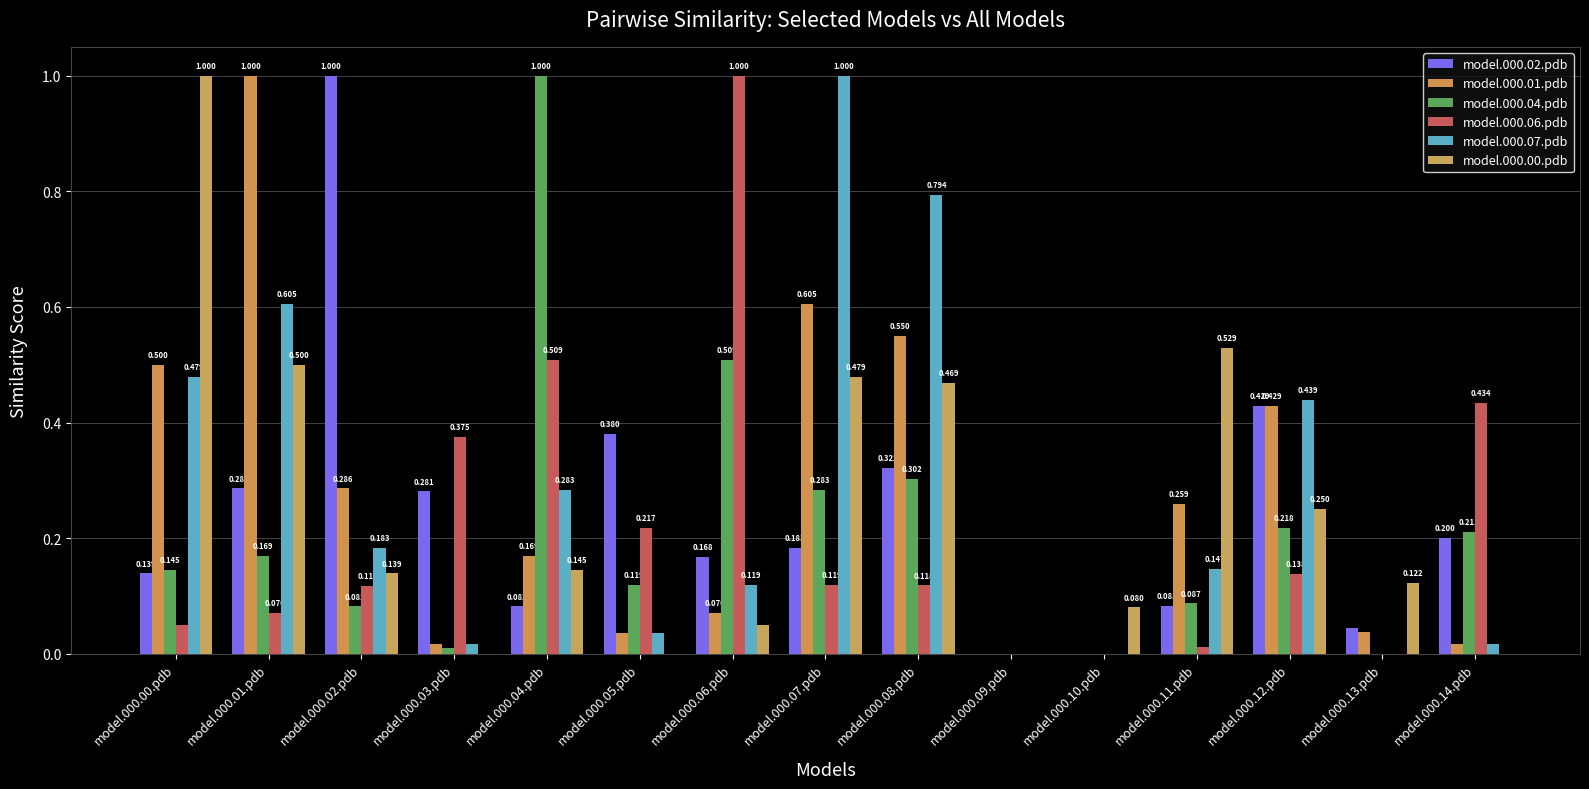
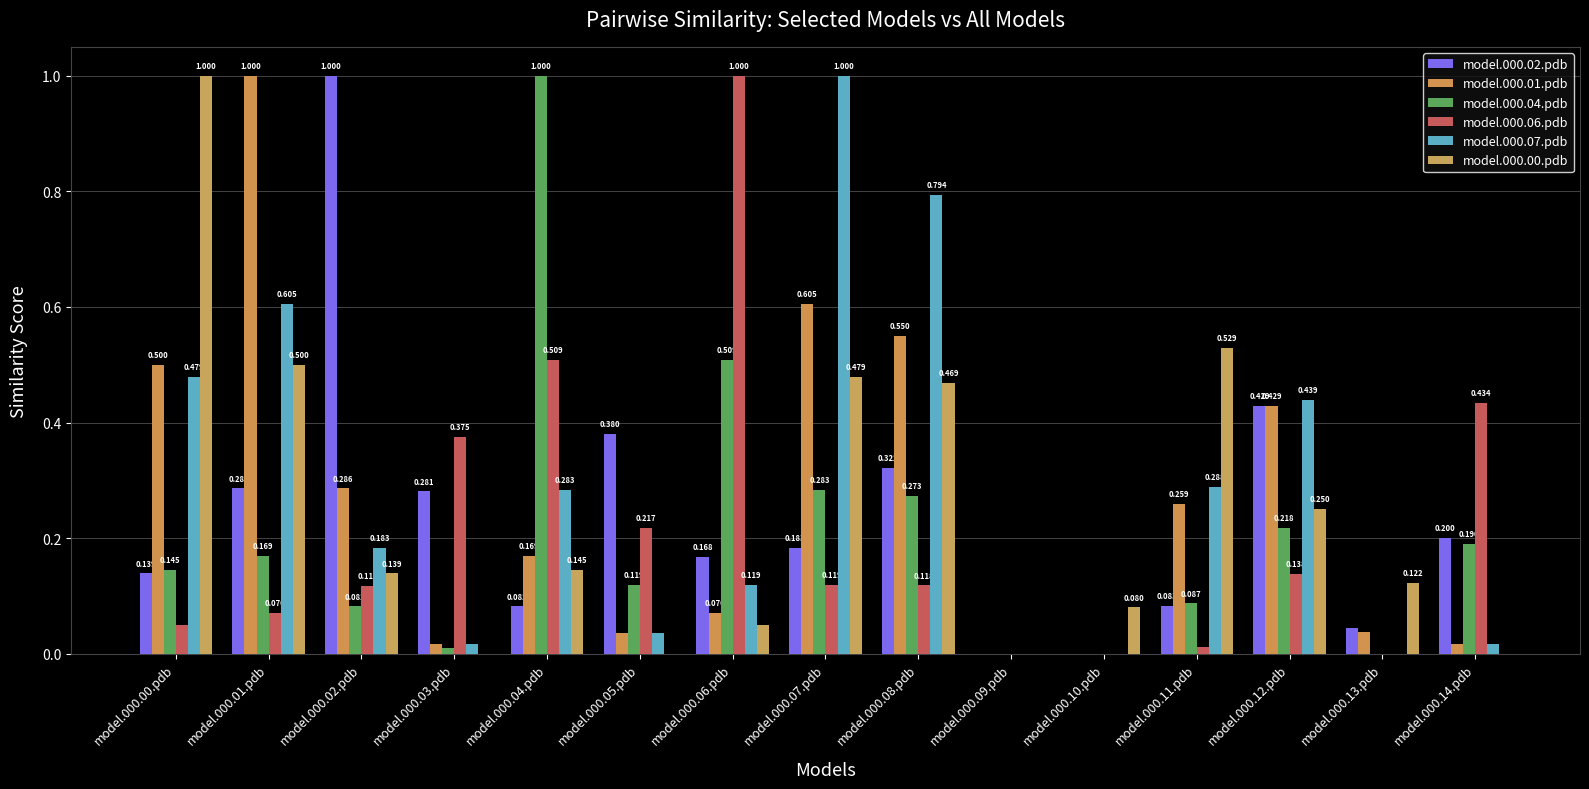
model.000.04.pdb, model.000.08.pdb: 0.302 -> 0.273
model.000.07.pdb, model.000.11.pdb: 0.147 -> 0.288
model.000.04.pdb, model.000.14.pdb: 0.211 -> 0.190
